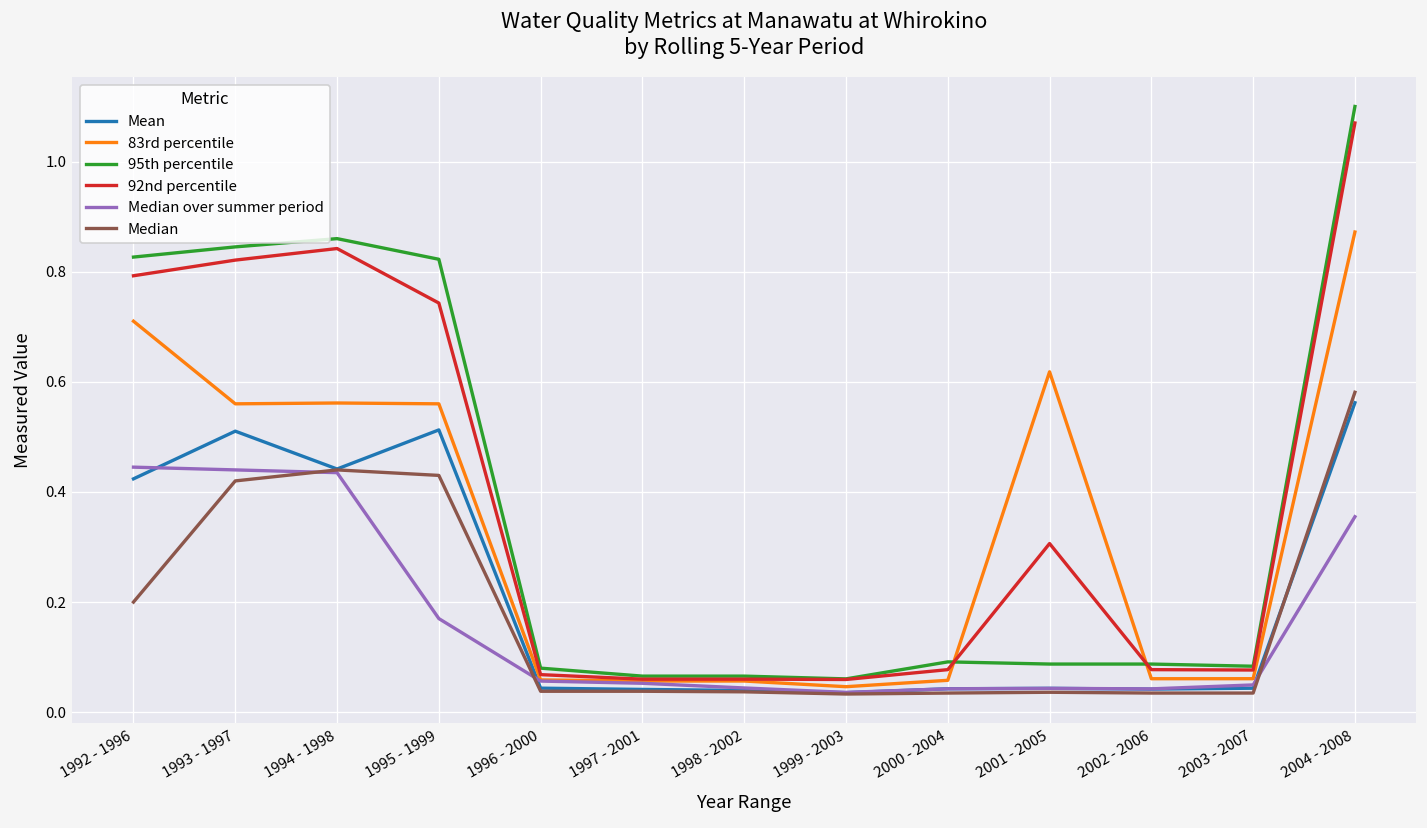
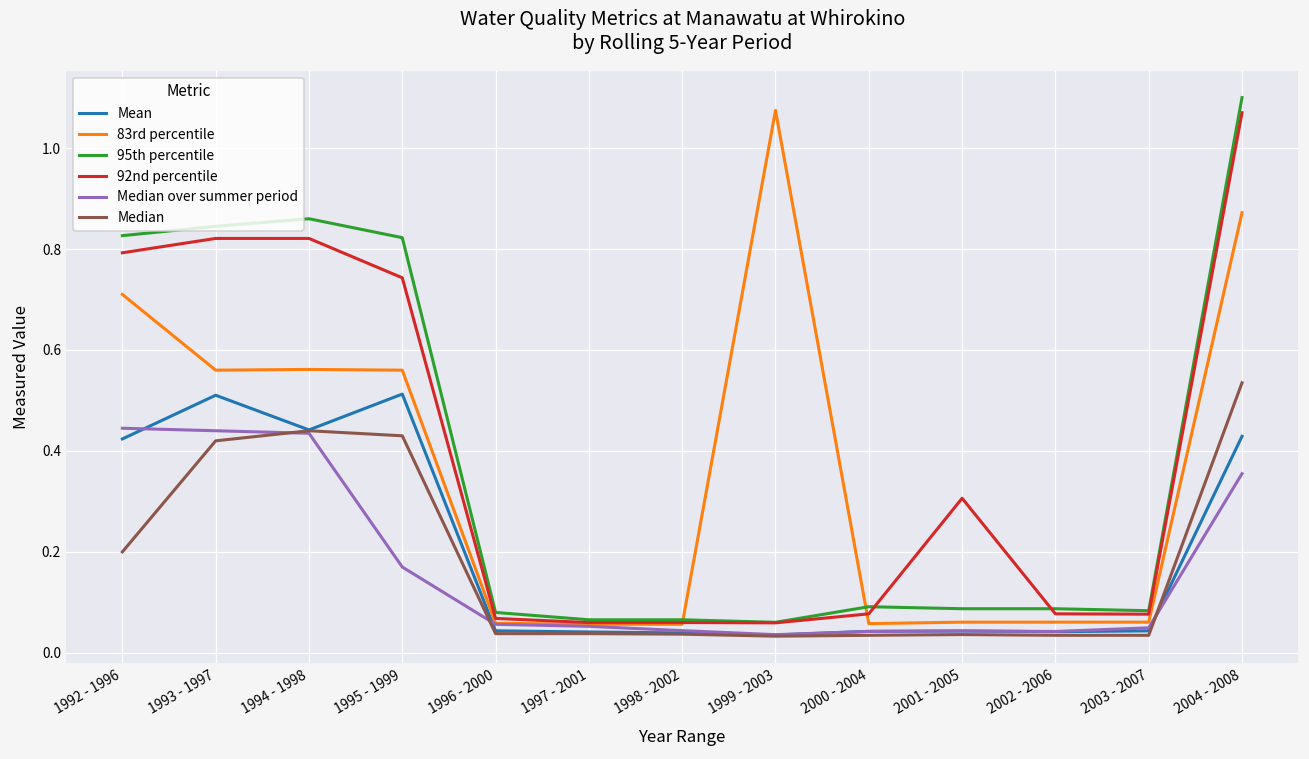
92nd percentile, 1994 - 1998: 0.84 -> 0.82
83rd percentile, 1999 - 2003: 0.05 -> 1.07
83rd percentile, 2001 - 2005: 0.62 -> 0.06
Mean, 2004 - 2008: 0.56 -> 0.43
Median, 2004 - 2008: 0.58 -> 0.54
